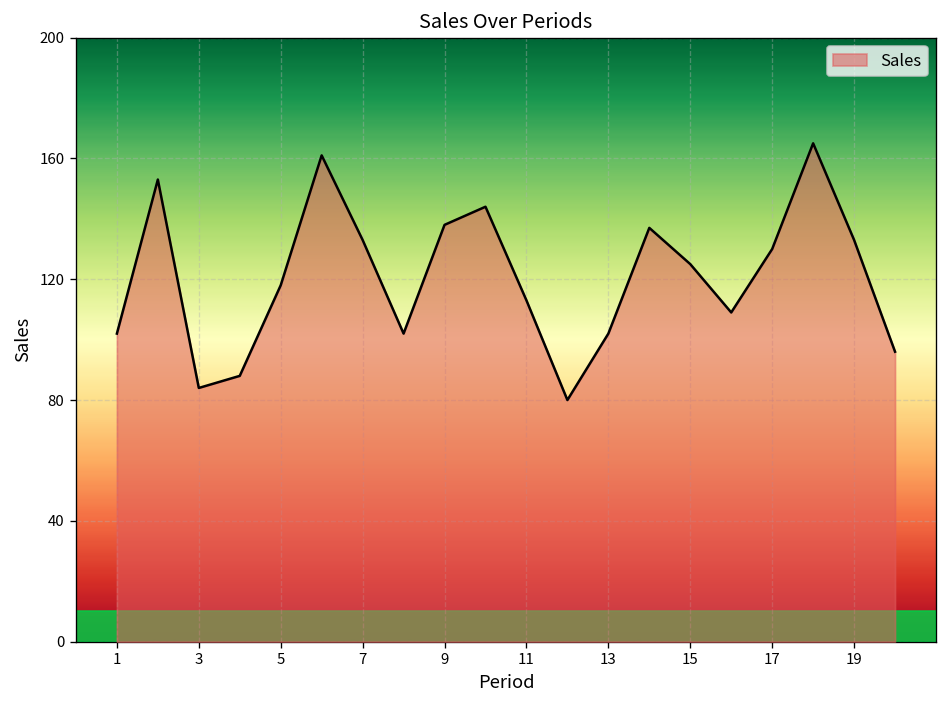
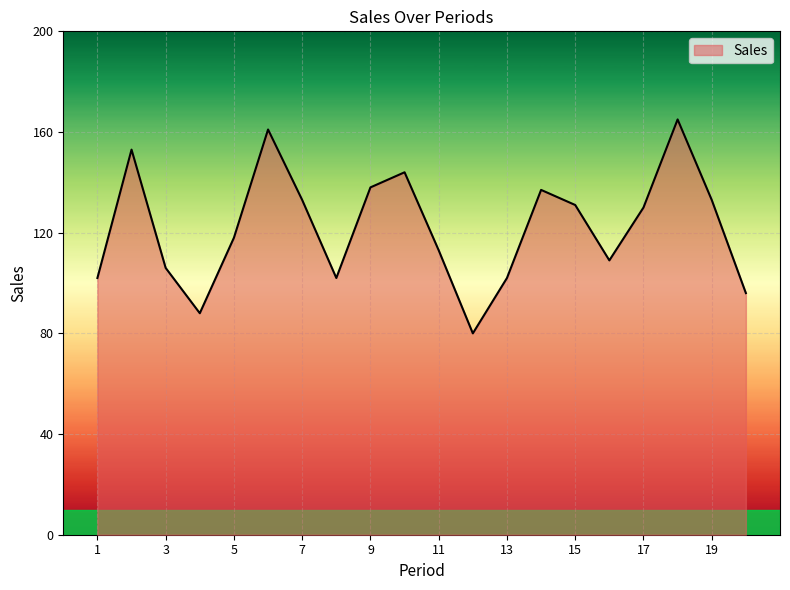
3: 84 -> 106
15: 125 -> 131
